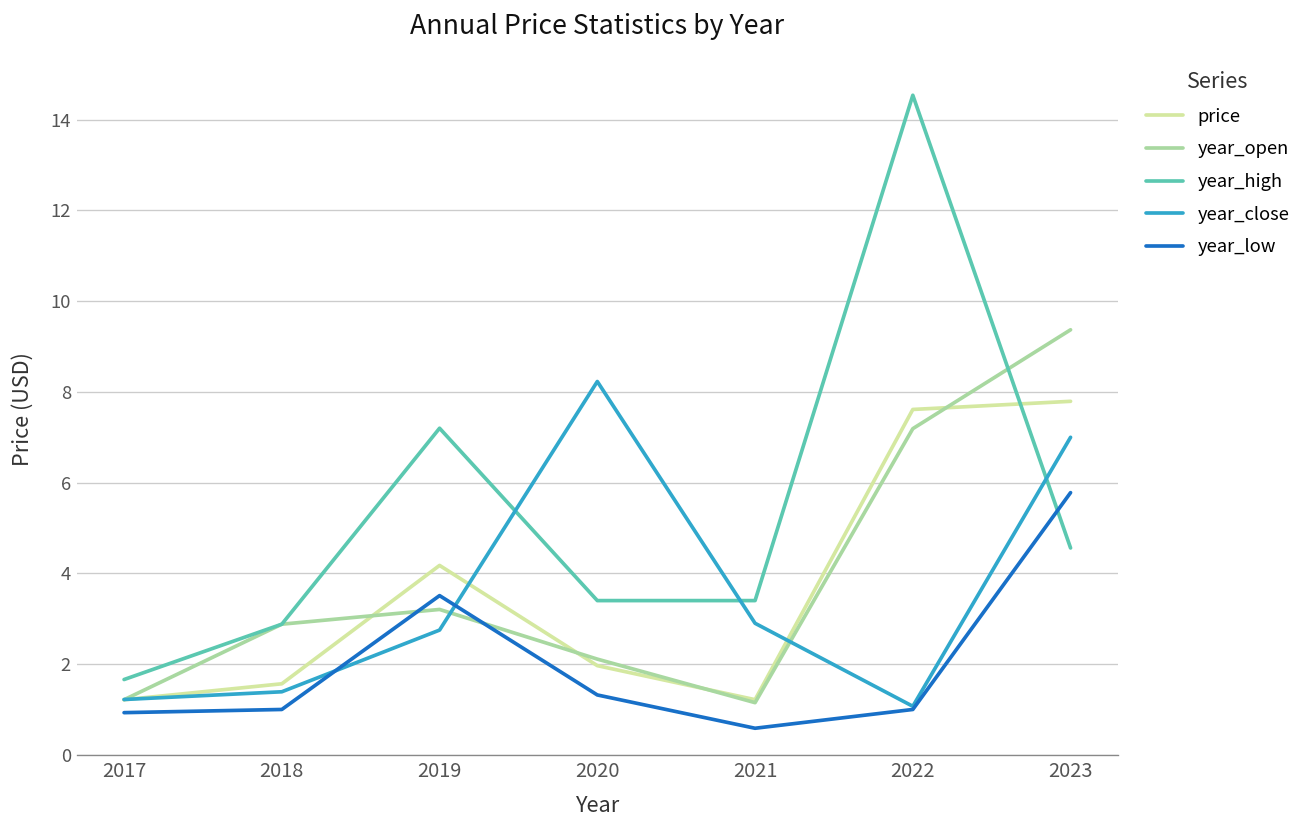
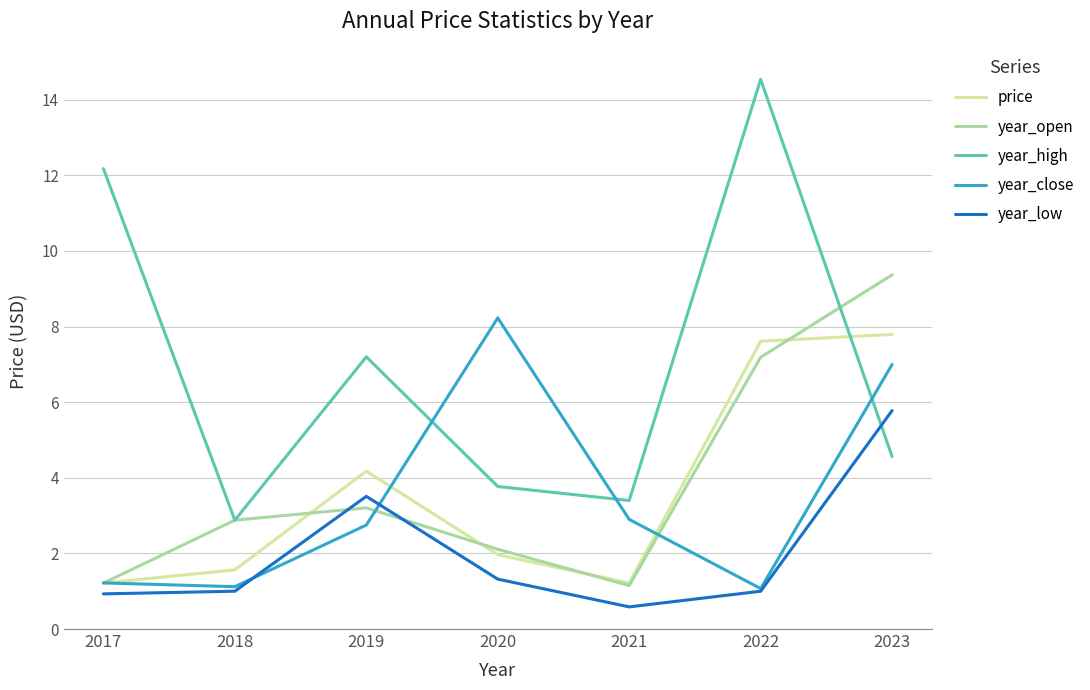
year_high, 2017: 1.7 -> 12.2
year_close, 2018: 1.4 -> 1.1
year_high, 2020: 3.4 -> 3.8
